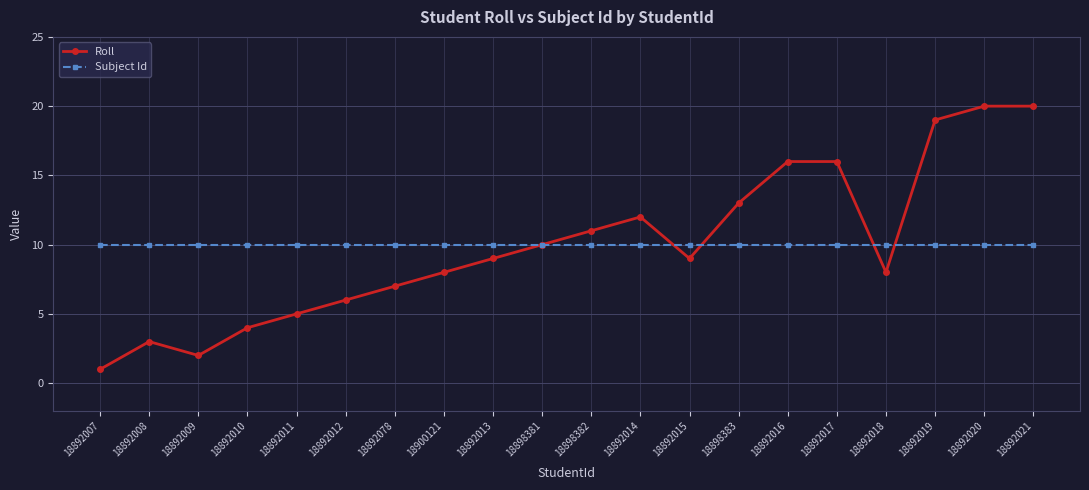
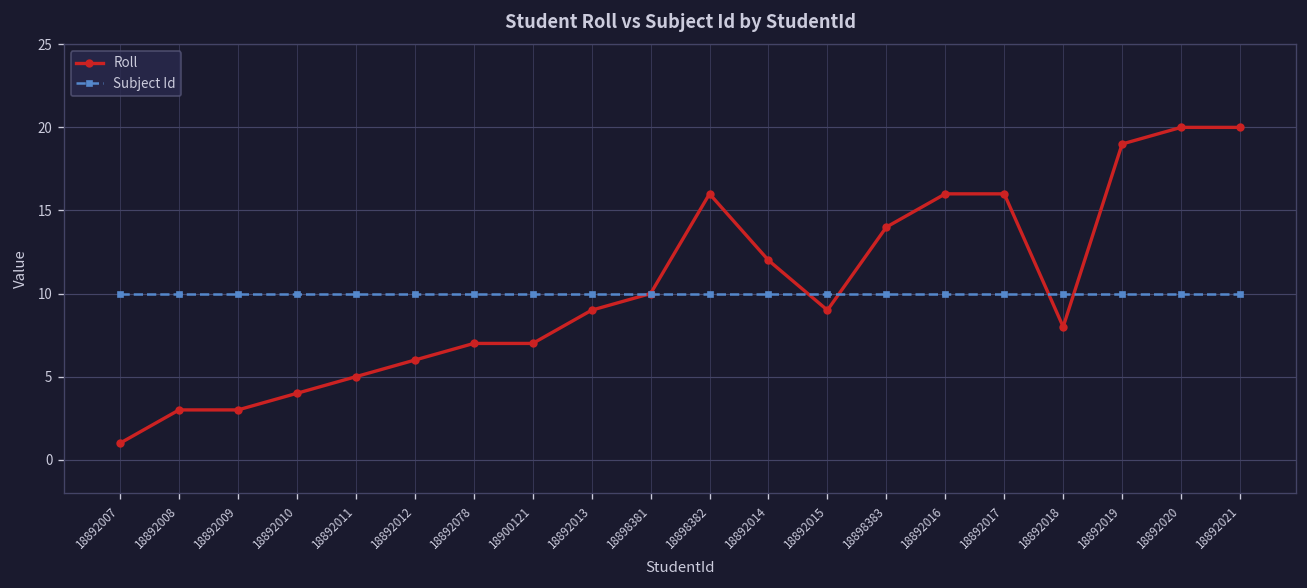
Roll, 18892009: 2 -> 3
Roll, 18900121: 8 -> 7
Roll, 18898382: 11 -> 16
Roll, 18898383: 13 -> 14
